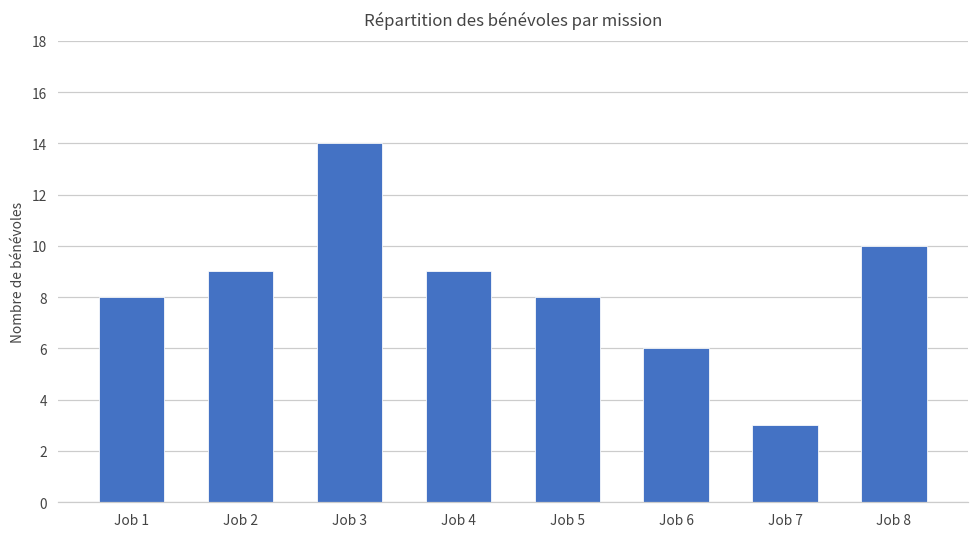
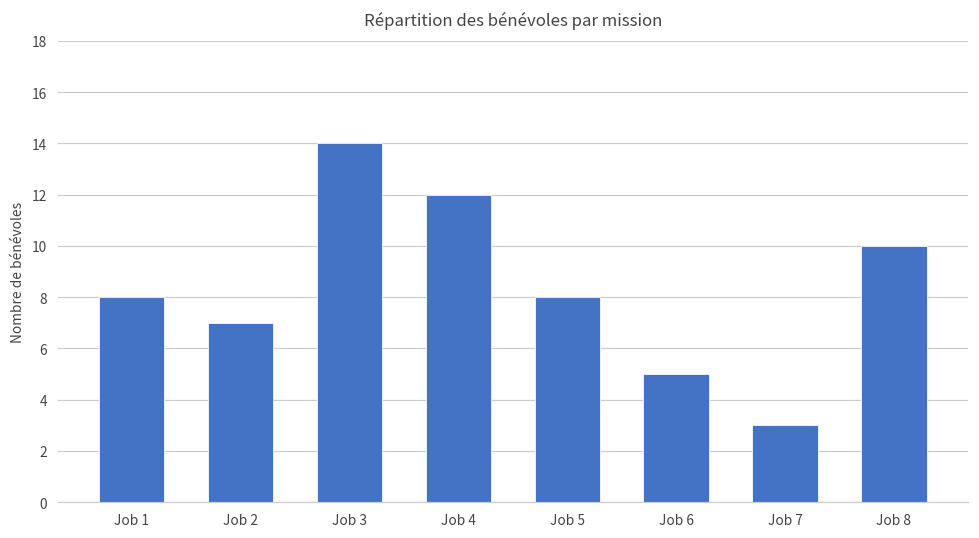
Job 2: 9 -> 7
Job 4: 9 -> 12
Job 6: 6 -> 5
